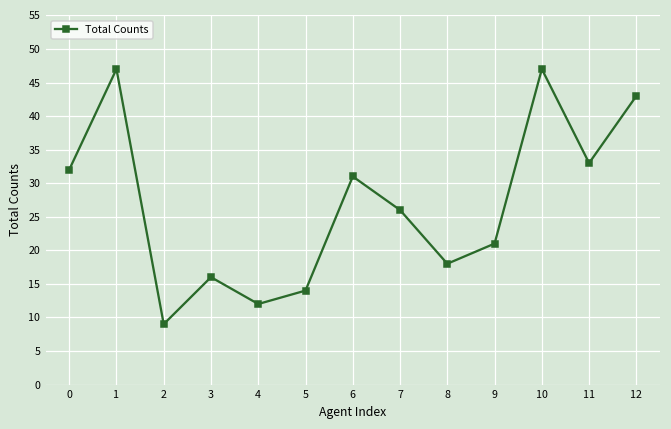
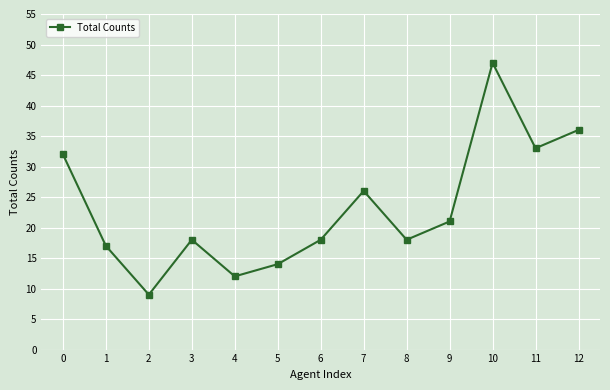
1: 47 -> 17
3: 16 -> 18
6: 31 -> 18
12: 43 -> 36
